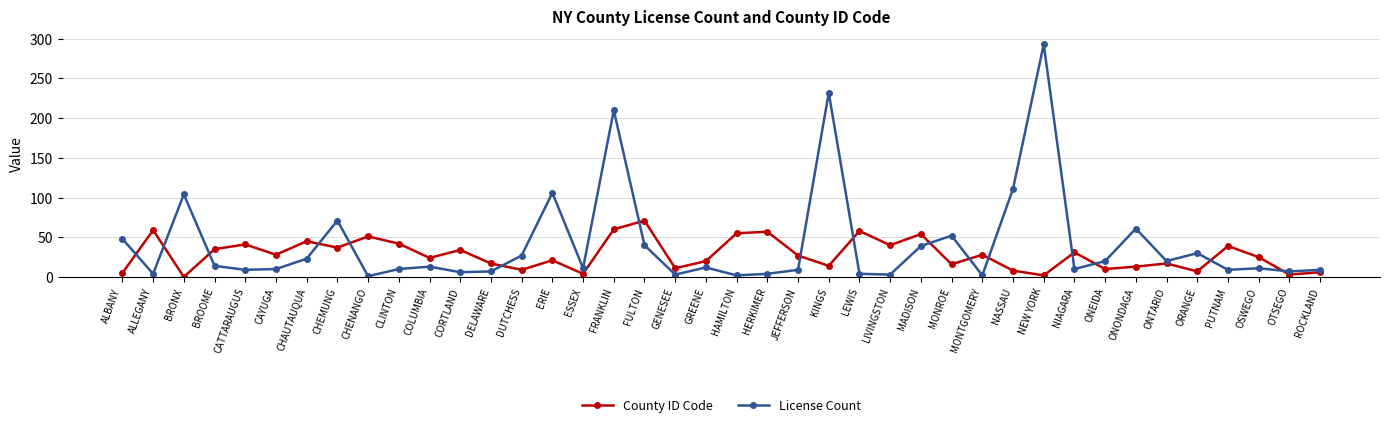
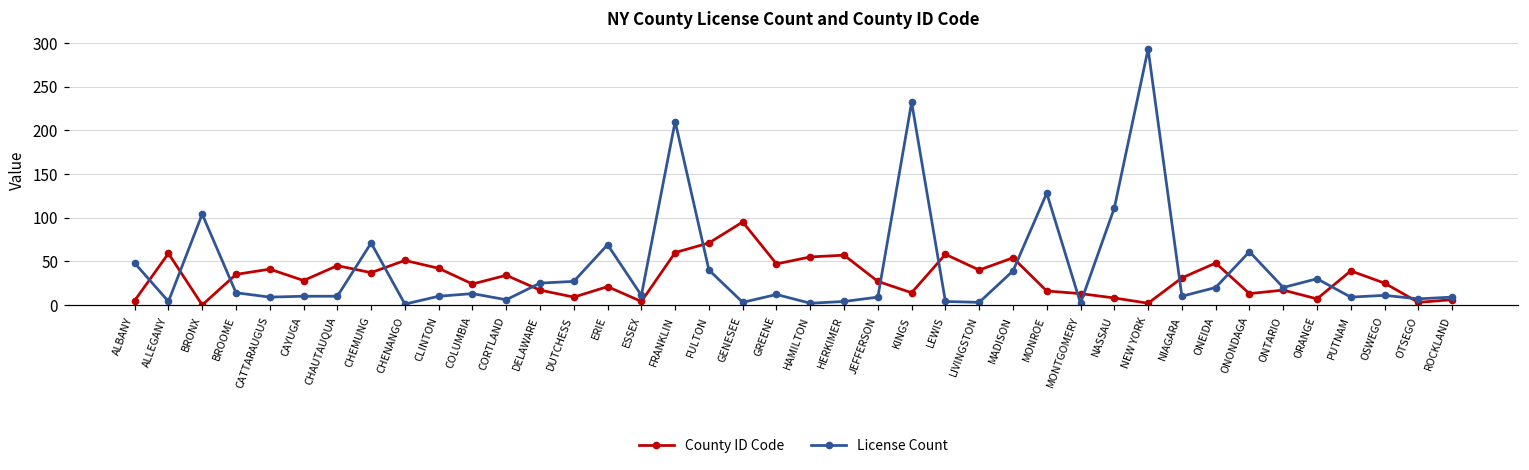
License Count, CHAUTAUQUA: 20 -> 10
License Count, DELAWARE: 10 -> 30
License Count, ERIE: 110 -> 70
County ID Code, GENESEE: 10 -> 100
County ID Code, GREENE: 20 -> 50
License Count, MONROE: 50 -> 130
County ID Code, MONTGOMERY: 30 -> 10
County ID Code, ONEIDA: 10 -> 50
